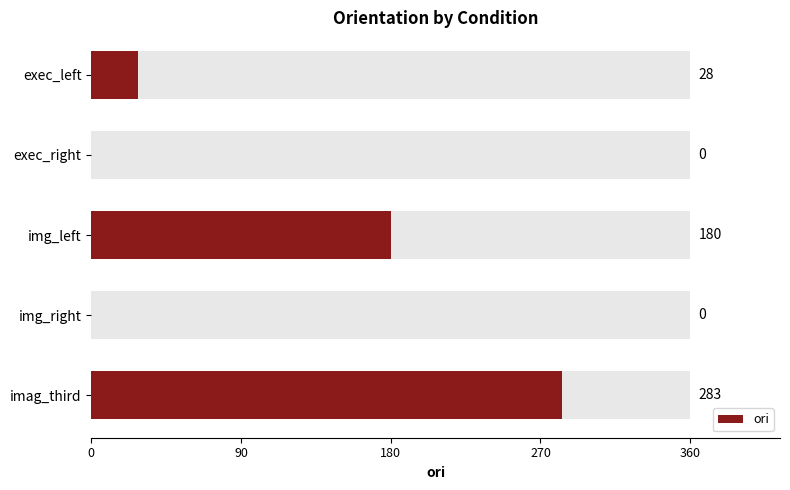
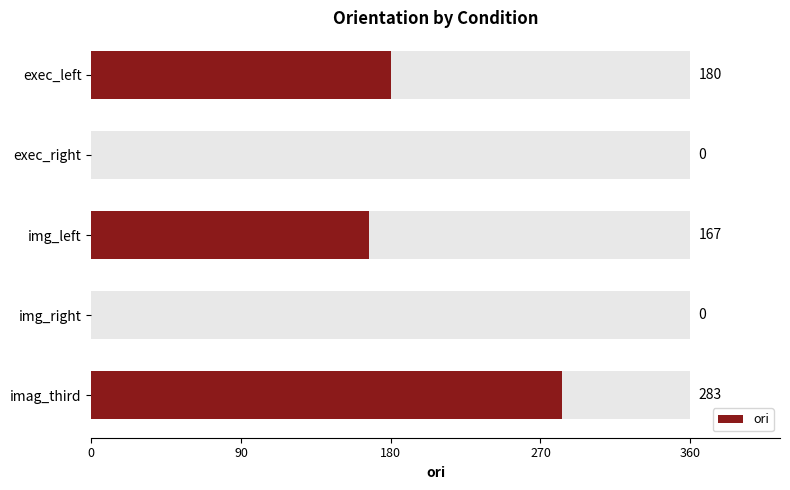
ori, exec_left: 28 -> 180
ori, img_left: 180 -> 167
